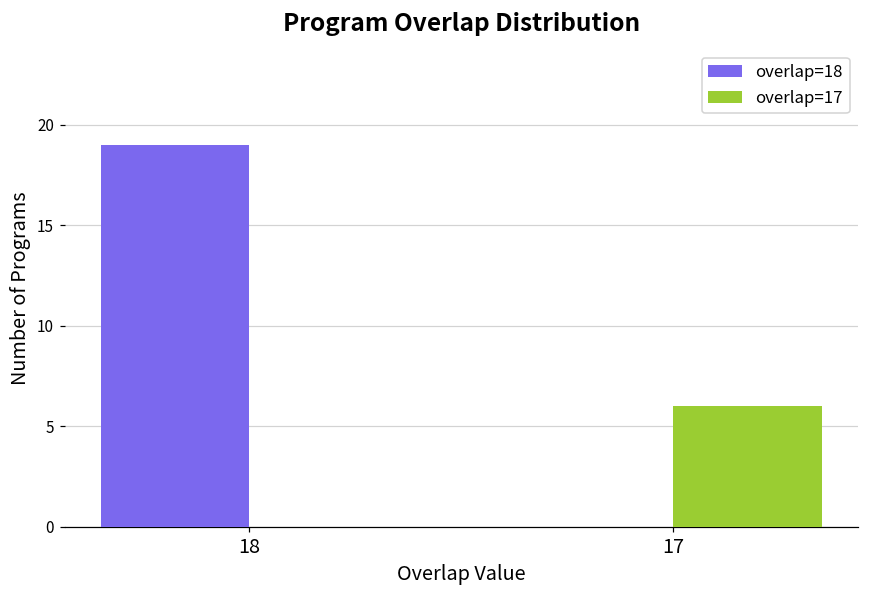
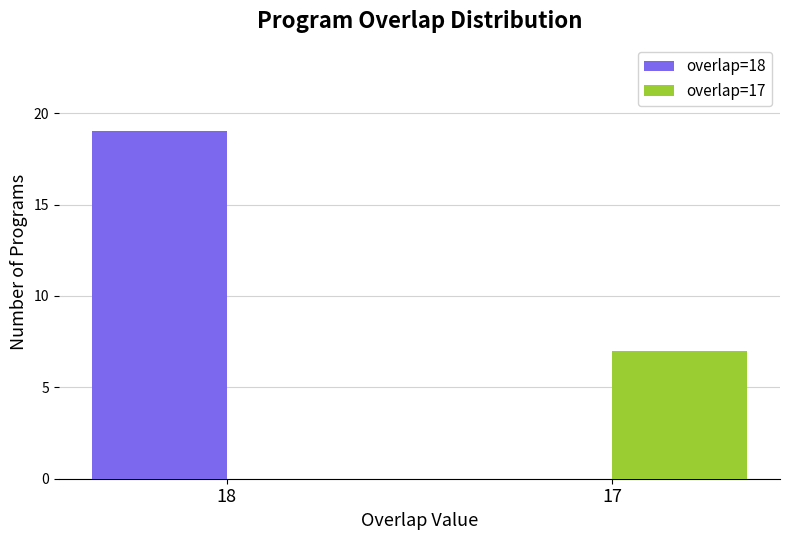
17: 6 -> 7
